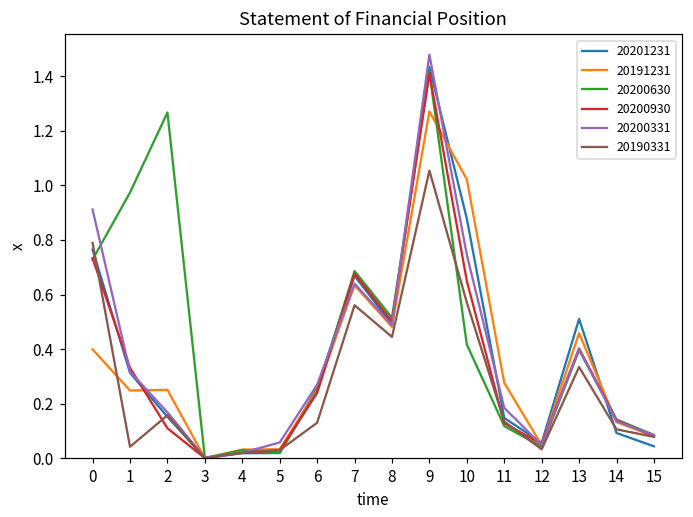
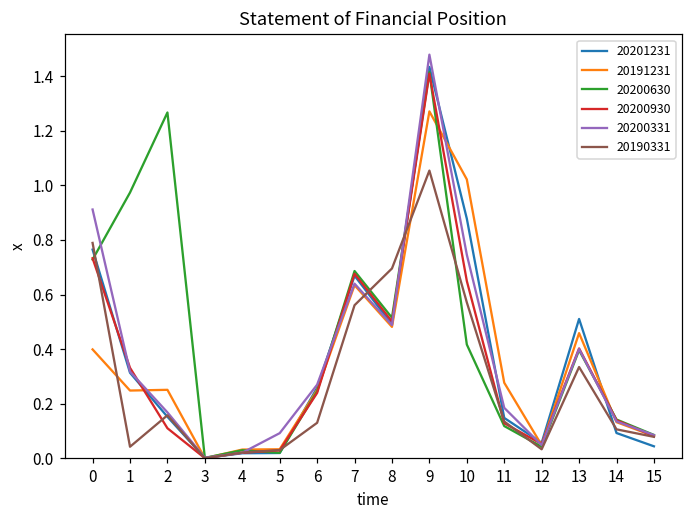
20200331, 5: 0.06 -> 0.09
20190331, 8: 0.44 -> 0.70
